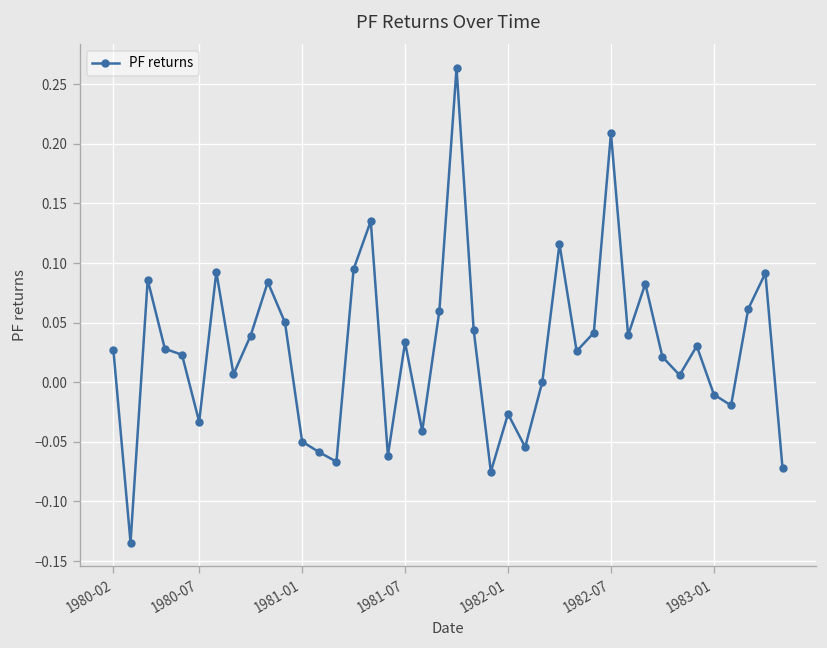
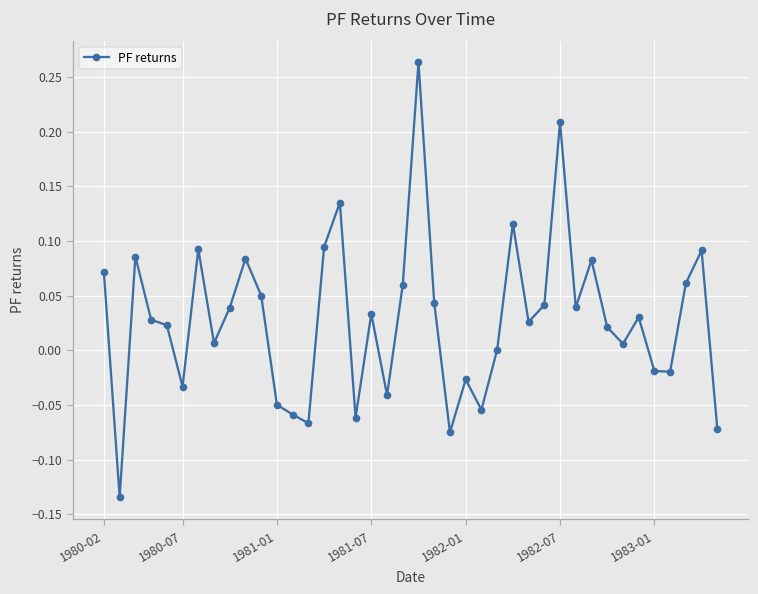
1980-02: 0.03 -> 0.07
1983-01: -0.01 -> -0.02
